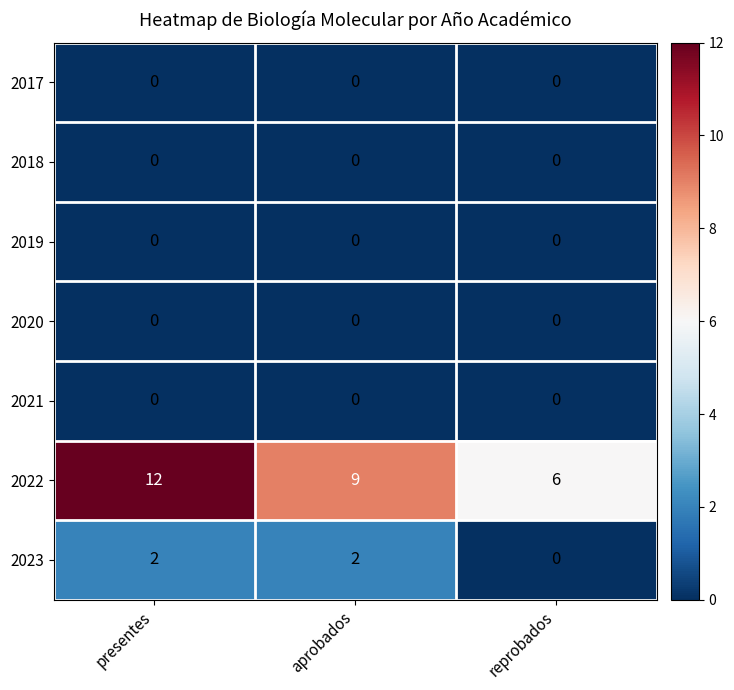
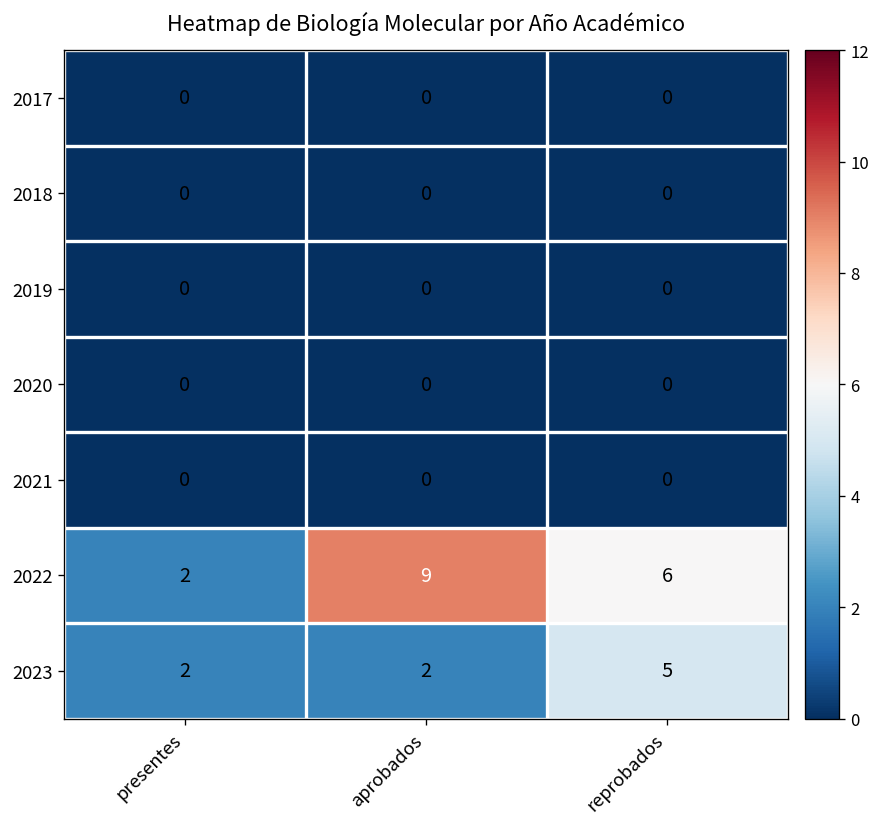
2022, presentes: 12 -> 2
2023, reprobados: 0 -> 5
